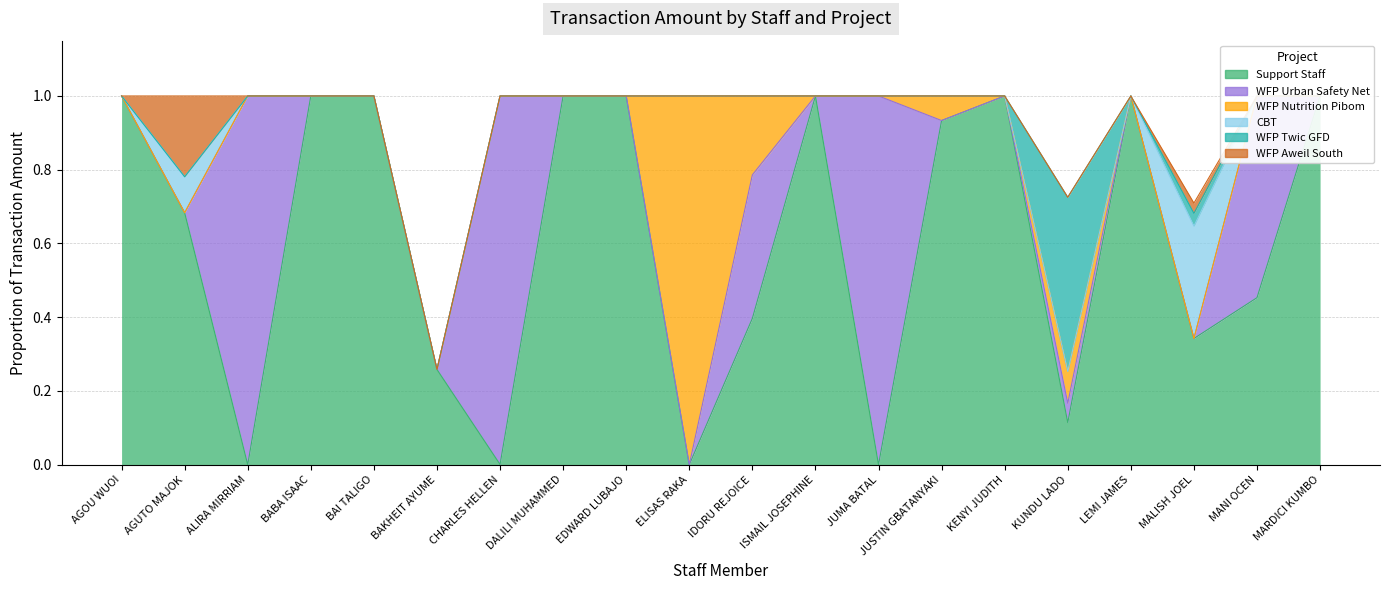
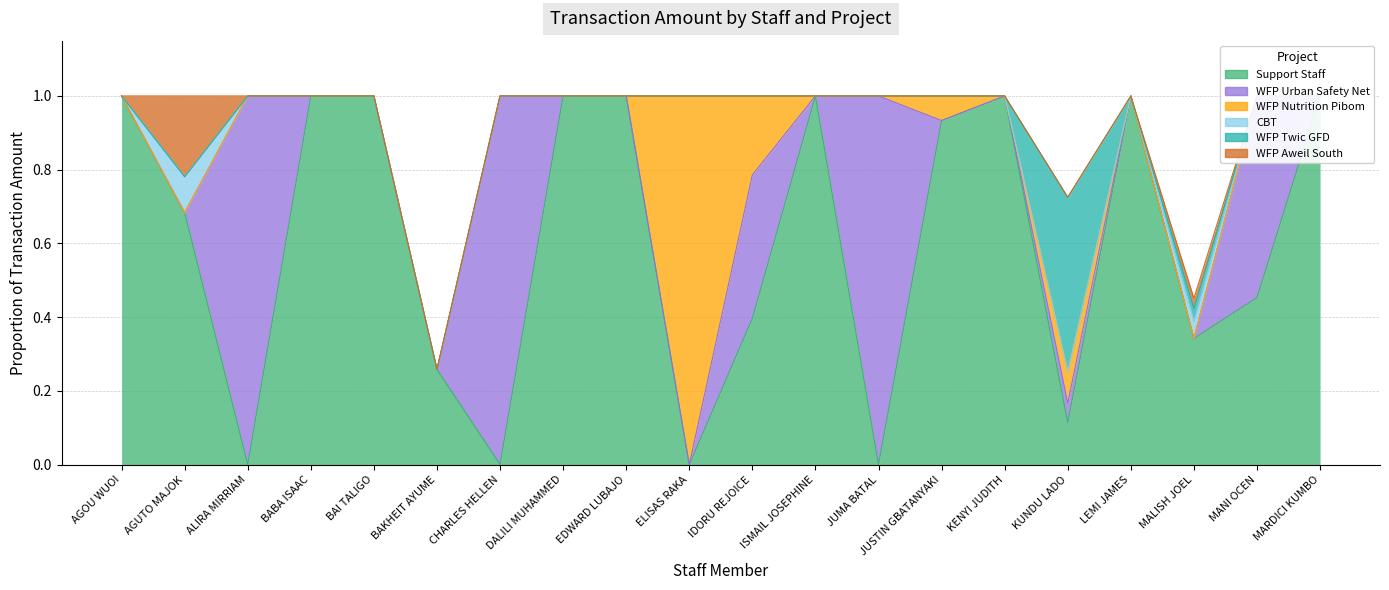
CBT, MALISH JOEL: 0.30 -> 0.05
